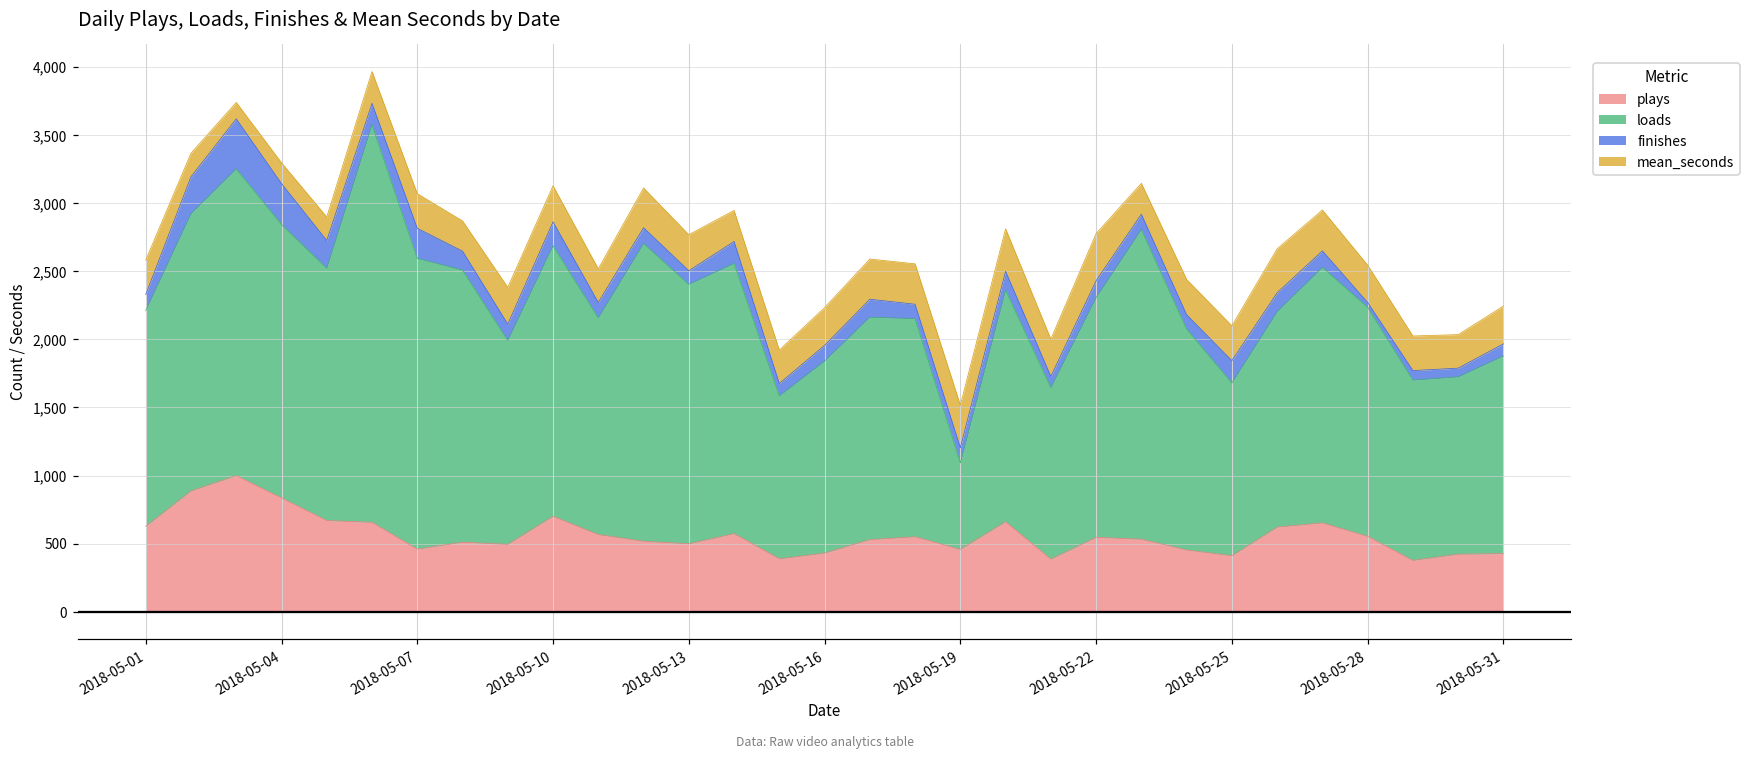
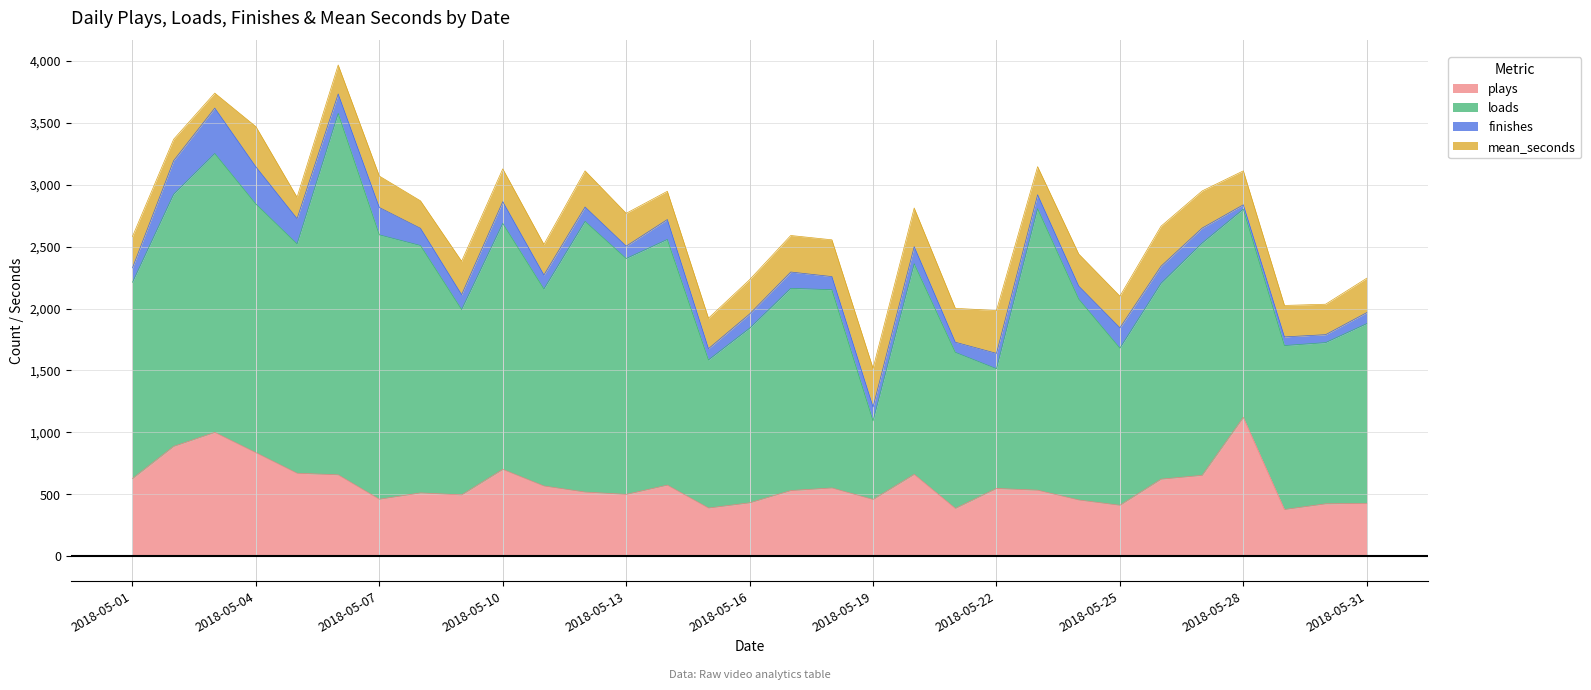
mean_seconds, 2018-05-04: 150 -> 330
loads, 2018-05-22: 1,760 -> 970
plays, 2018-05-28: 550 -> 1,120
